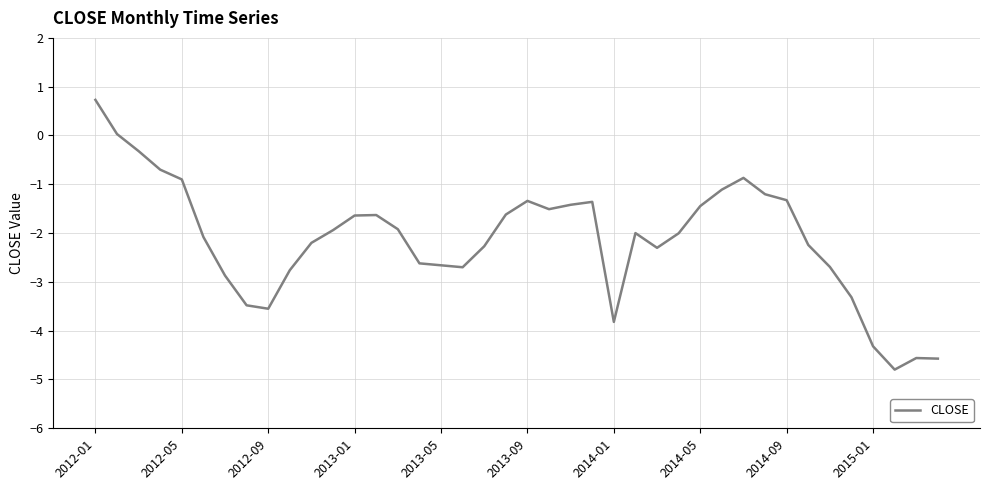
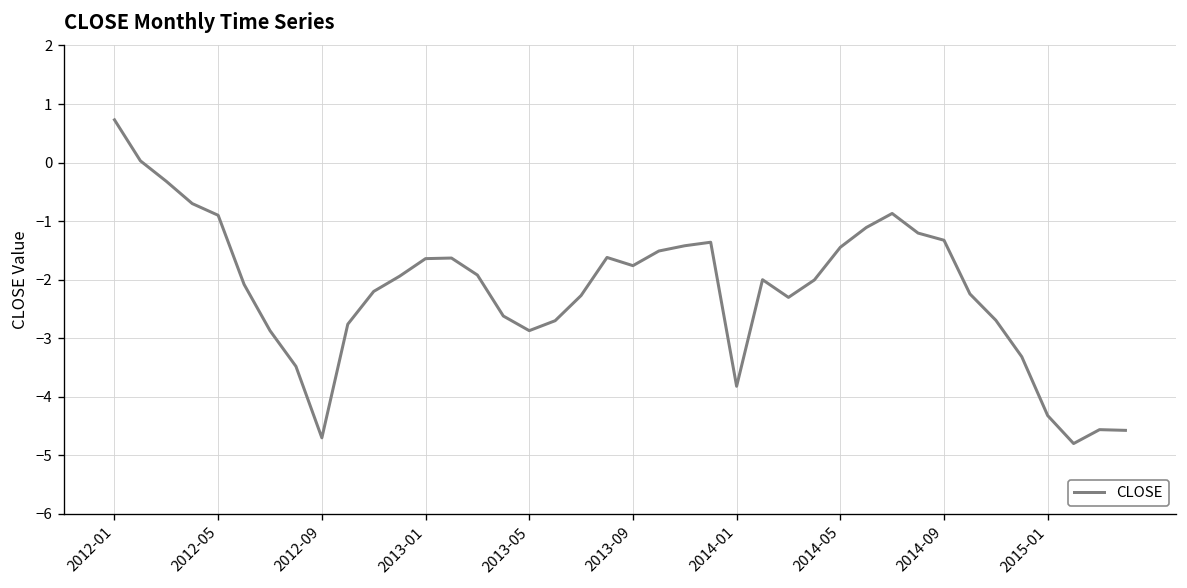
2012-09: -3.6 -> -4.7
2013-05: -2.7 -> -2.9
2013-09: -1.3 -> -1.8
